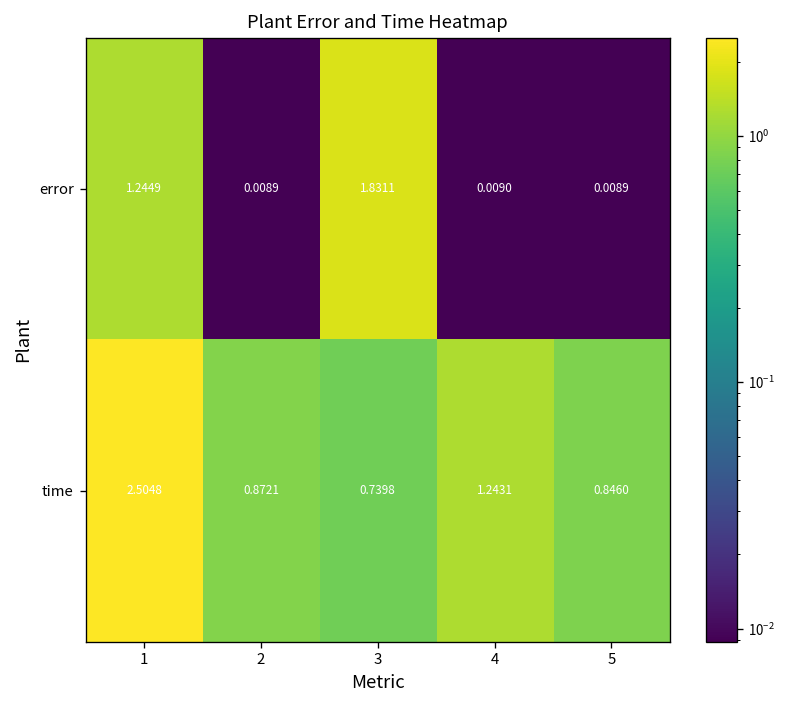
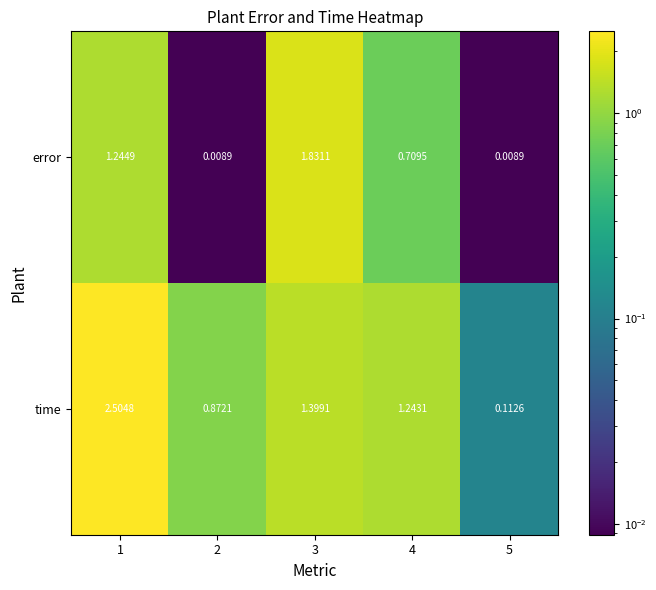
error, 4: 0.0090 -> 0.7095
time, 3: 0.7398 -> 1.3991
time, 5: 0.8460 -> 0.1126
